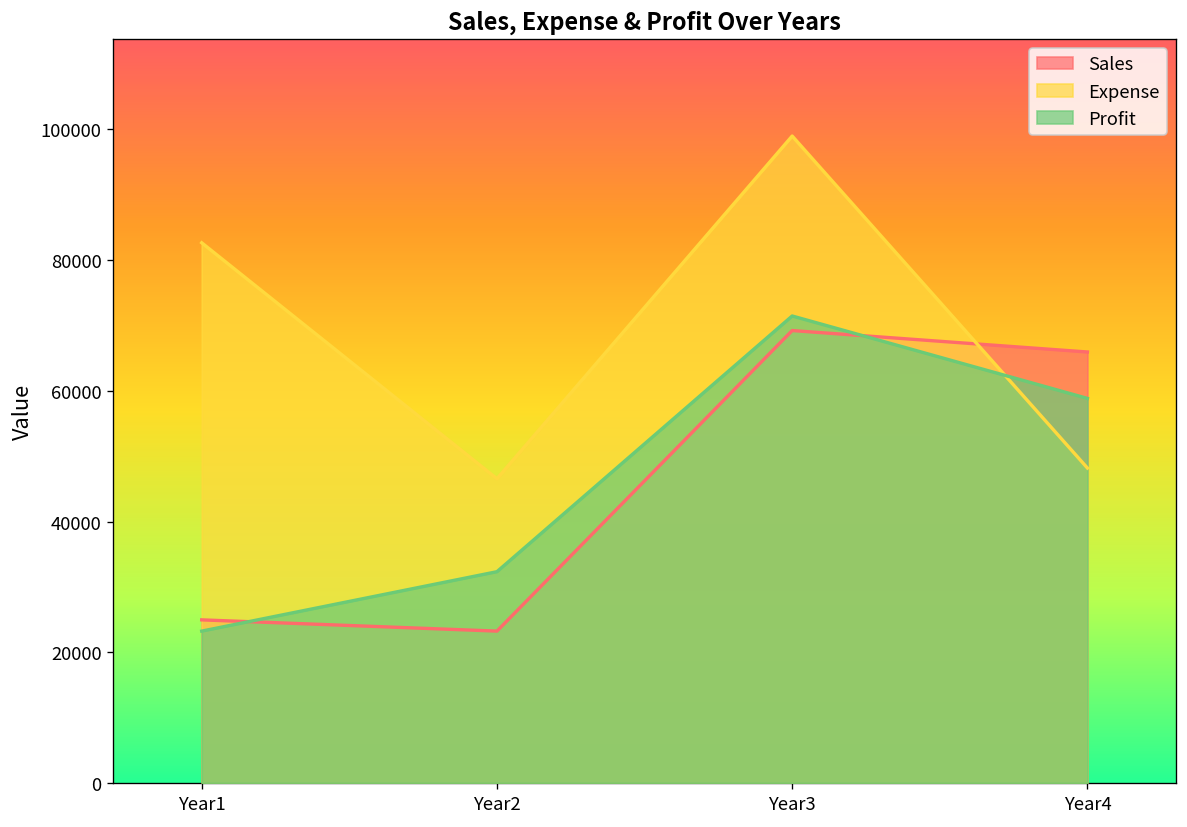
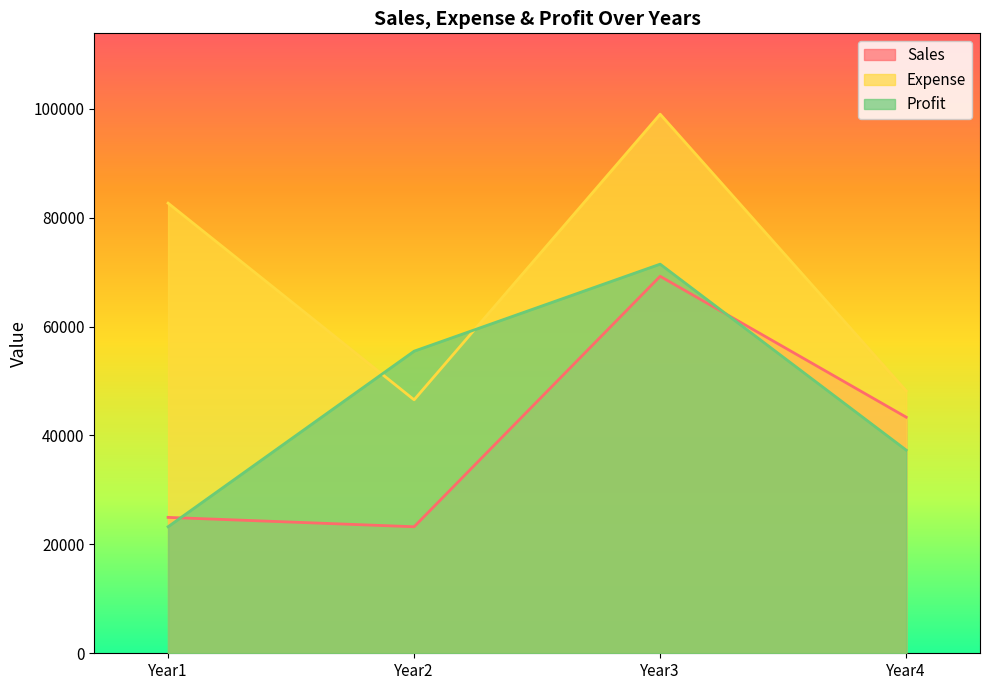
Profit, Year2: 32000 -> 55000
Sales, Year4: 66000 -> 43000
Profit, Year4: 59000 -> 37000
